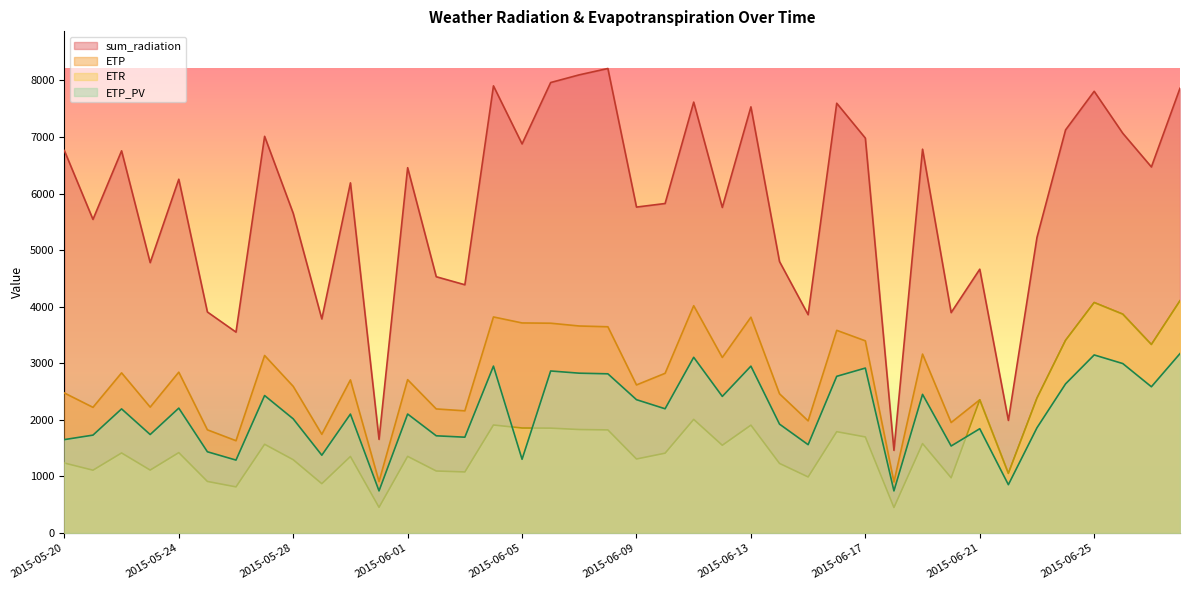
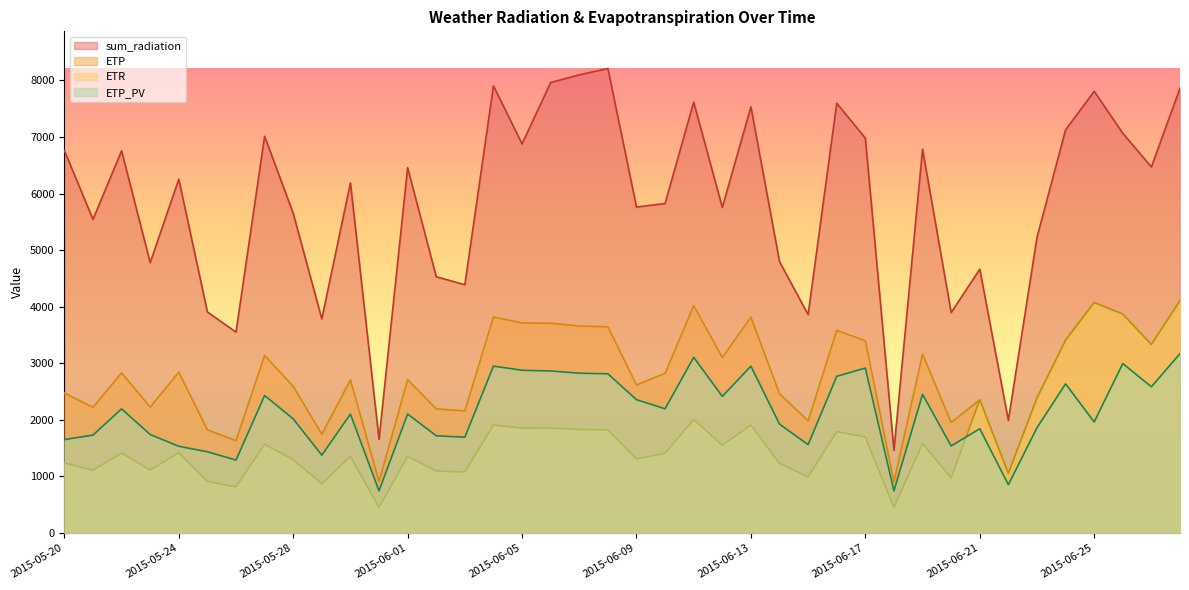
ETP_PV, 2015-05-24: 2200 -> 1500
ETP_PV, 2015-06-05: 1300 -> 2900
ETP_PV, 2015-06-25: 3100 -> 2000
